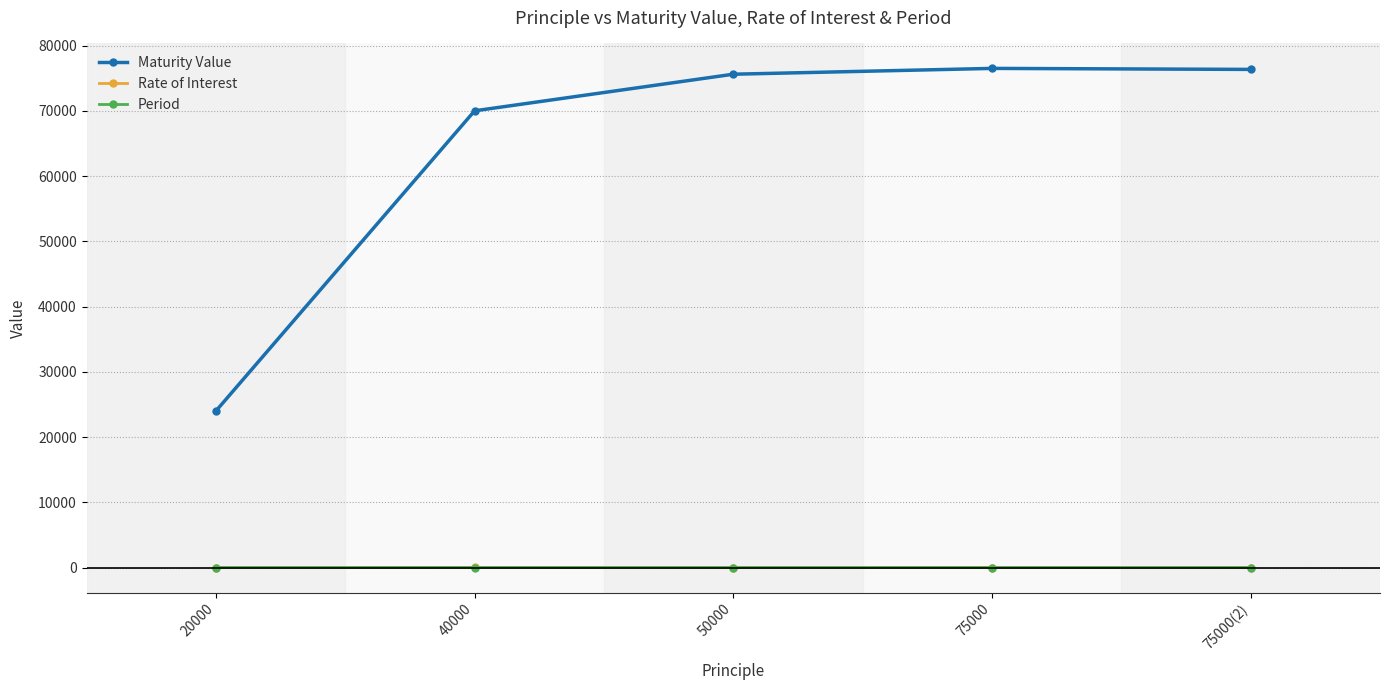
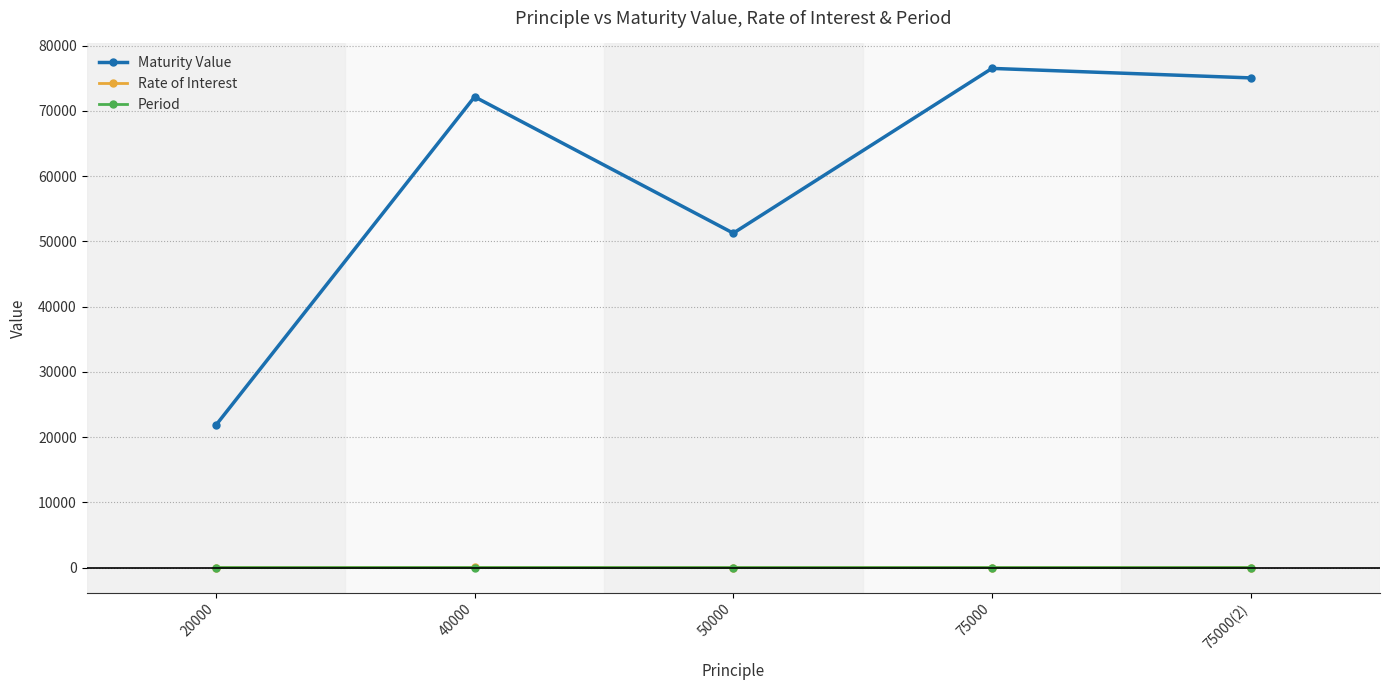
Maturity Value, 20000: 24000 -> 22000
Maturity Value, 40000: 70000 -> 72000
Maturity Value, 50000: 76000 -> 51000
Maturity Value, 75000(2): 76000 -> 75000
